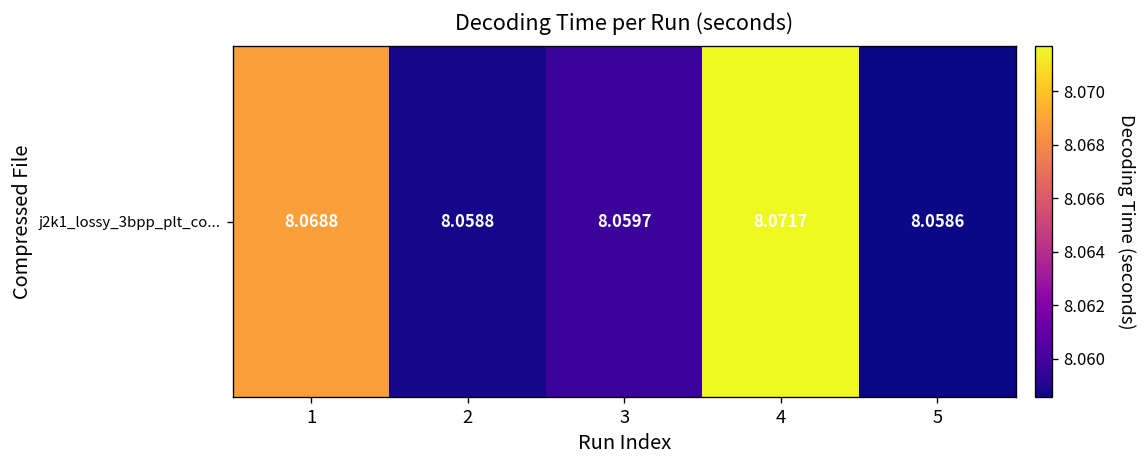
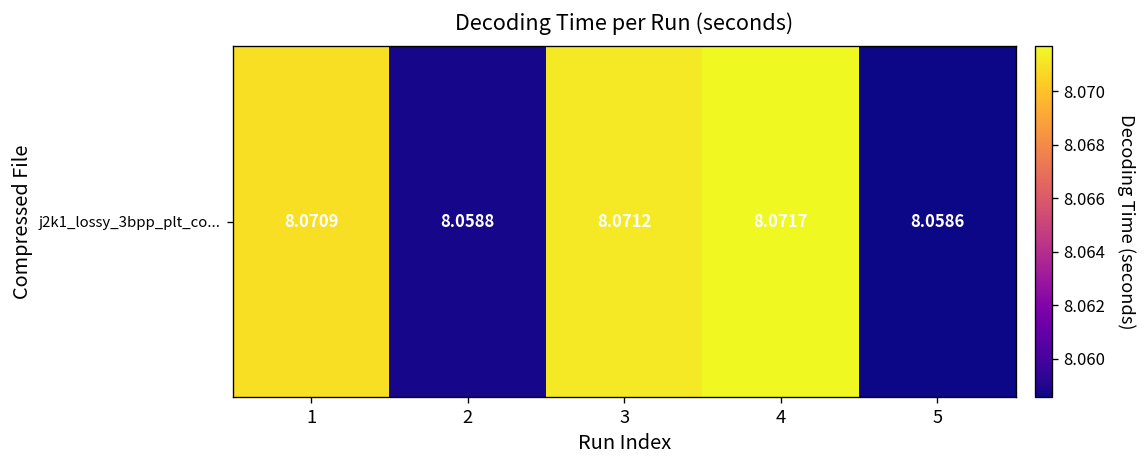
j2k1_lossy_3bpp_plt_co..., 1: 8.0688 -> 8.0709
j2k1_lossy_3bpp_plt_co..., 3: 8.0597 -> 8.0712
